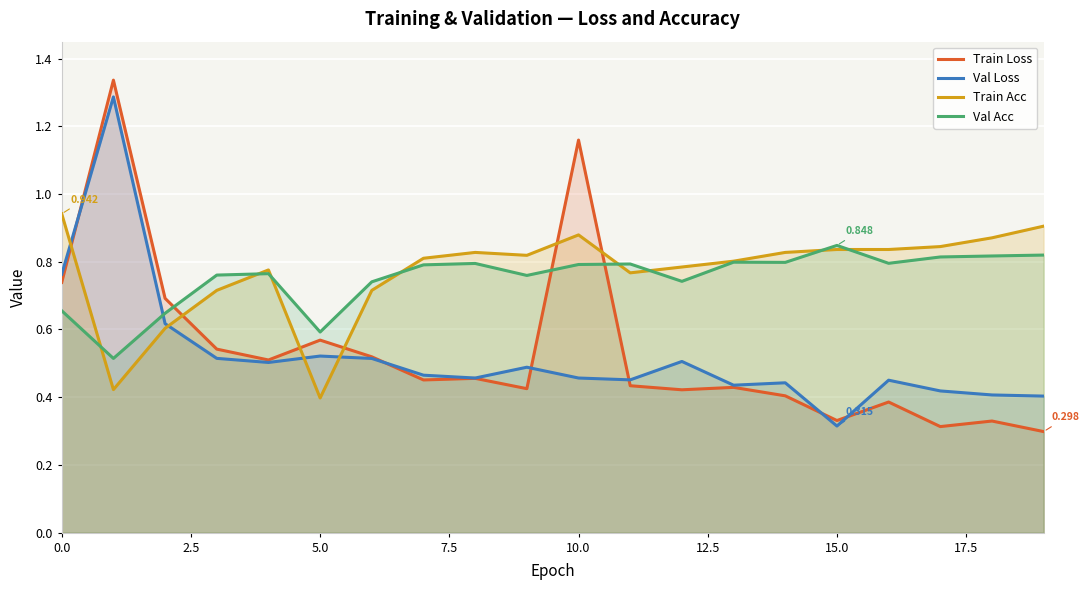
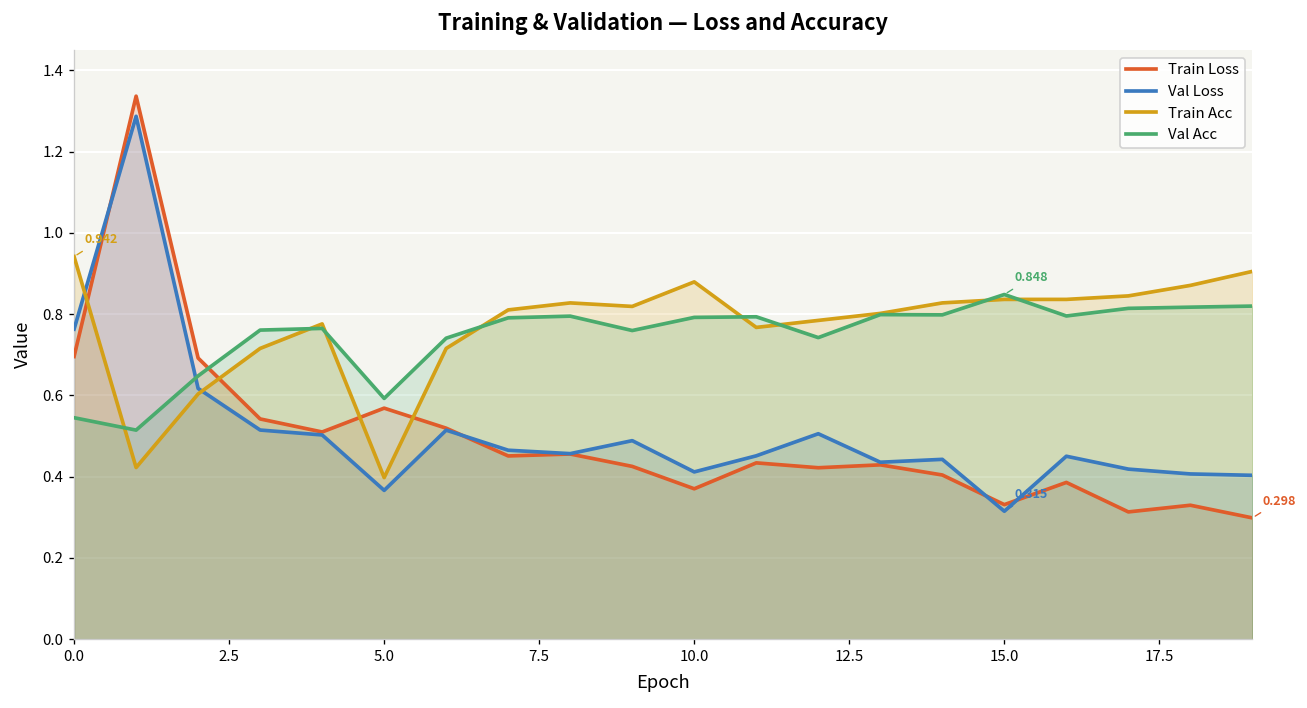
Train Loss, 0.0: 0.74 -> 0.70
Val Acc, 0.0: 0.66 -> 0.55
Val Loss, 5.0: 0.52 -> 0.37
Train Loss, 10.0: 1.16 -> 0.37
Val Loss, 10.0: 0.46 -> 0.41
